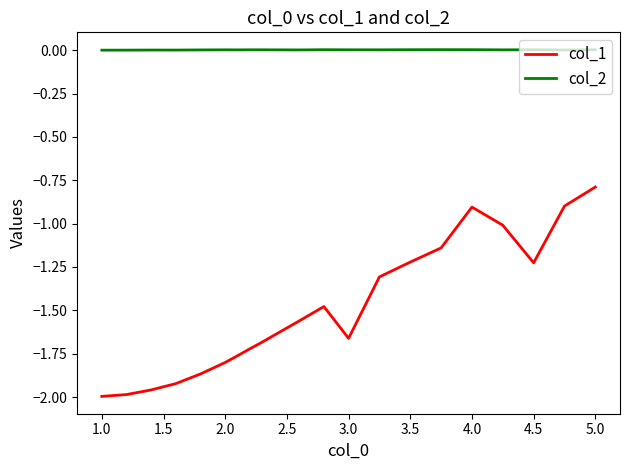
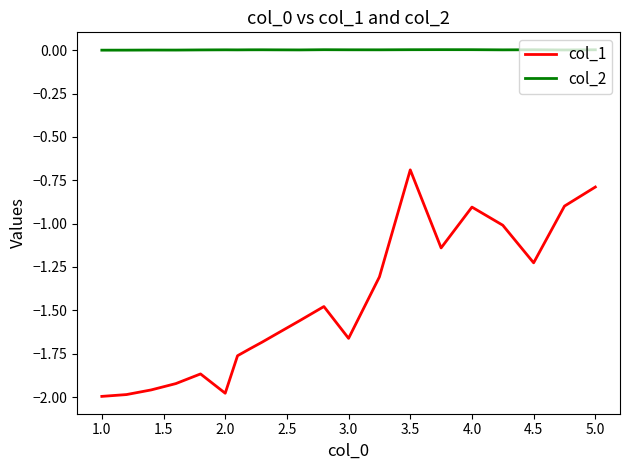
col_1, 2.0: -1.80 -> -1.98
col_1, 3.5: -1.22 -> -0.69
